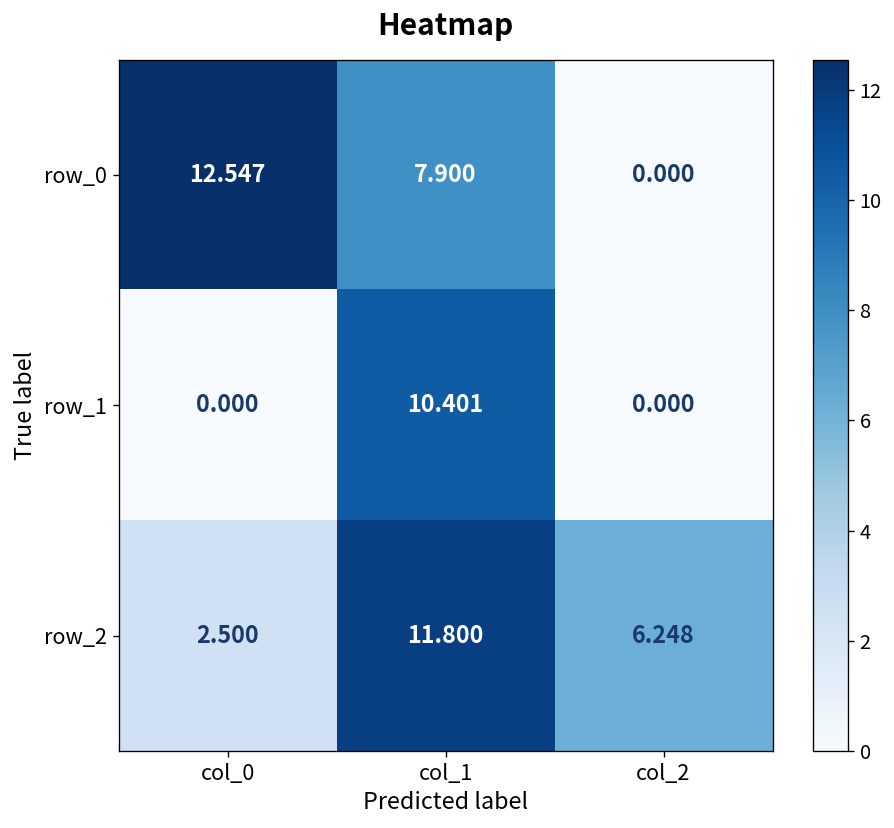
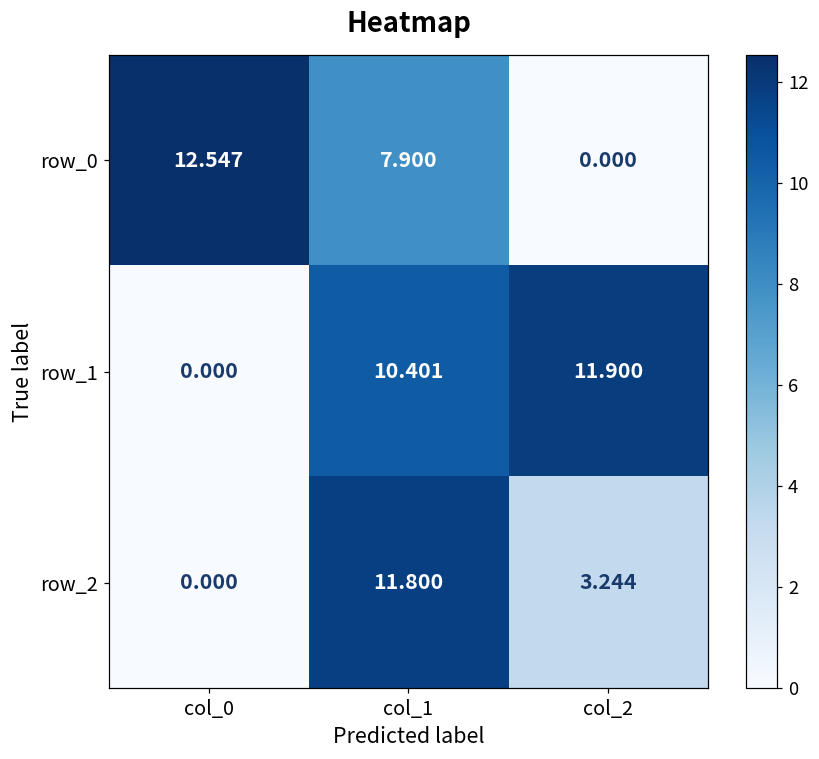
row_1, col_2: 0.000 -> 11.900
row_2, col_0: 2.500 -> 0.000
row_2, col_2: 6.248 -> 3.244
